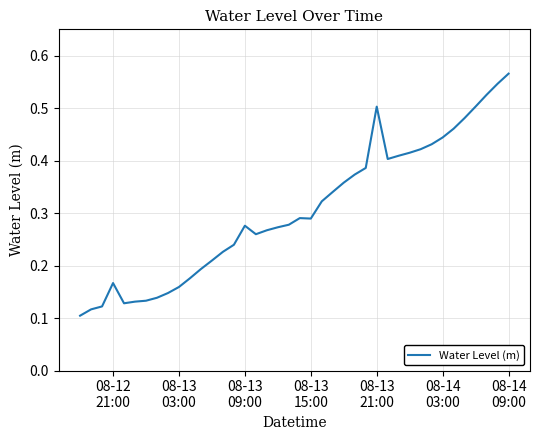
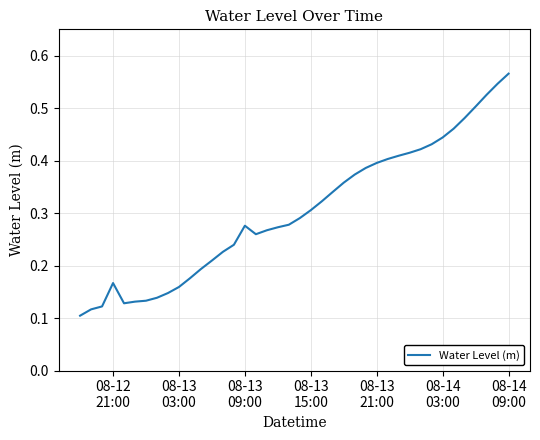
08-13 15:00: 0.29 -> 0.31
08-13 21:00: 0.50 -> 0.40
